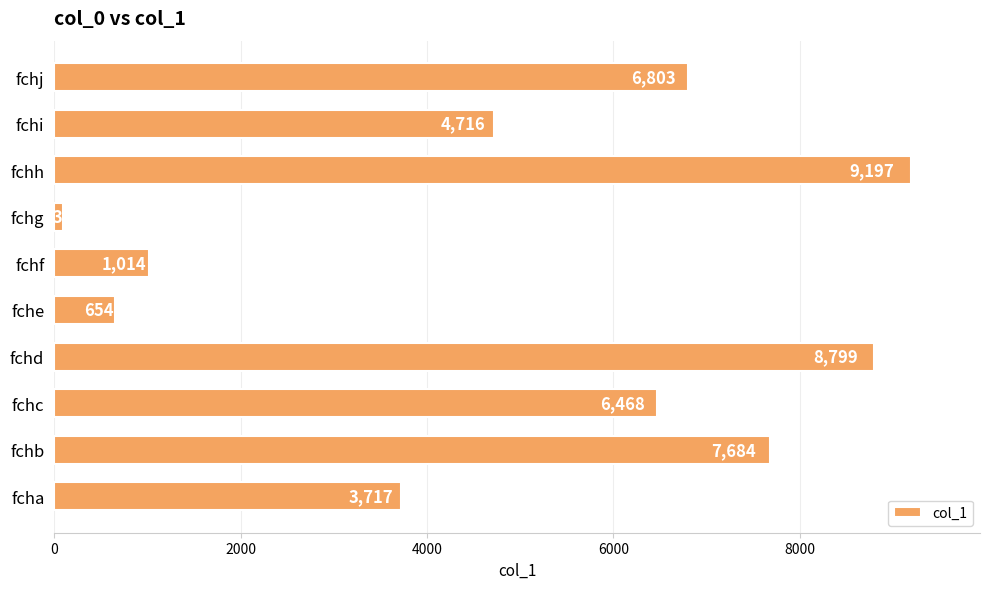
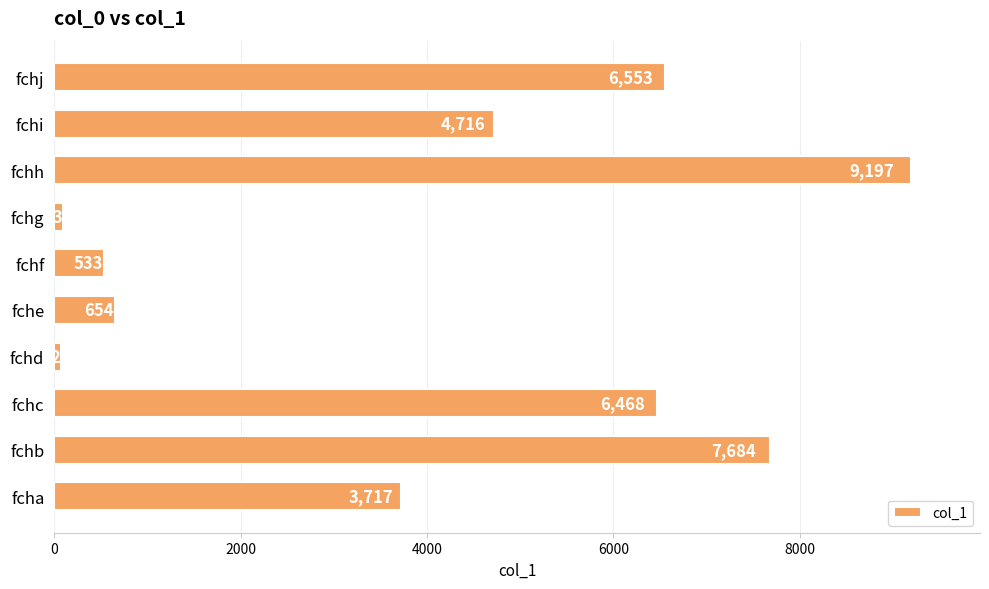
fchj: 6,803 -> 6,553
fchf: 1,014 -> 533
fchd: 8800 -> 100
